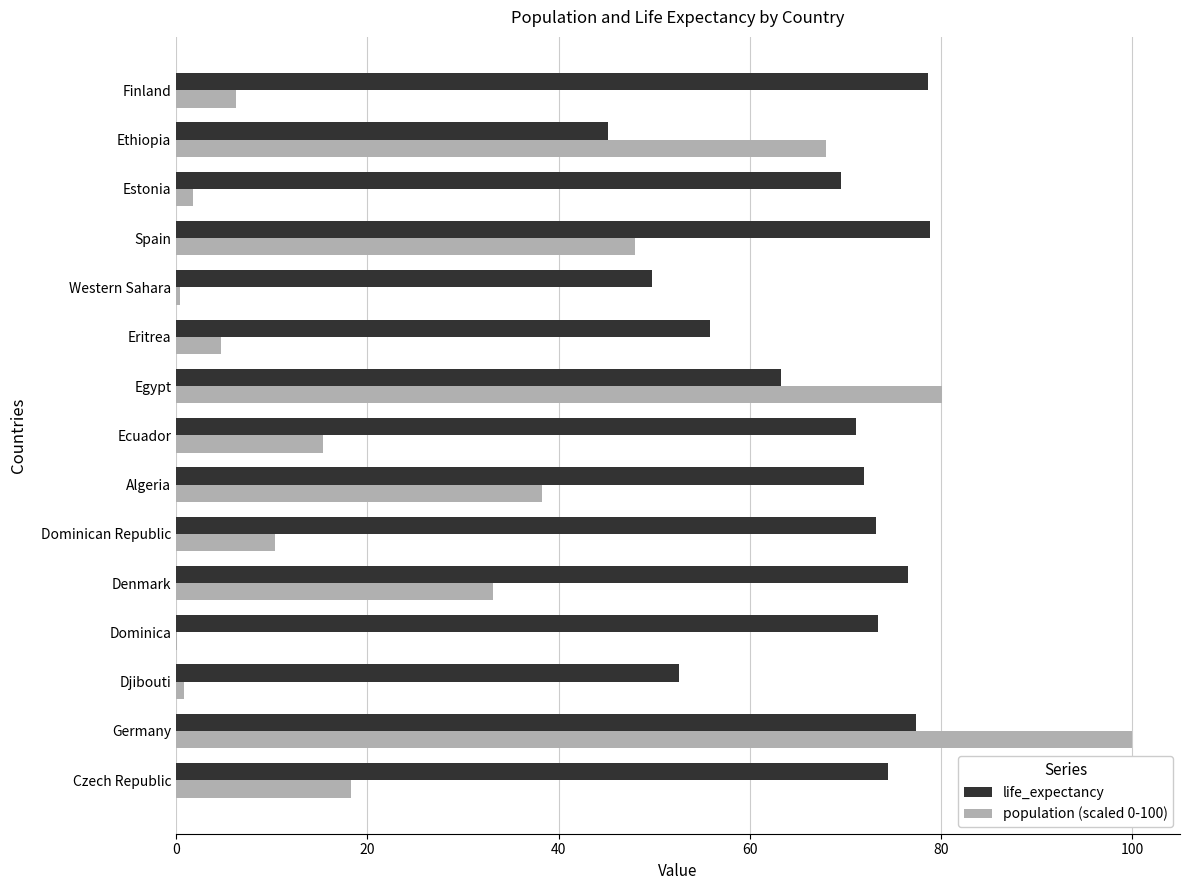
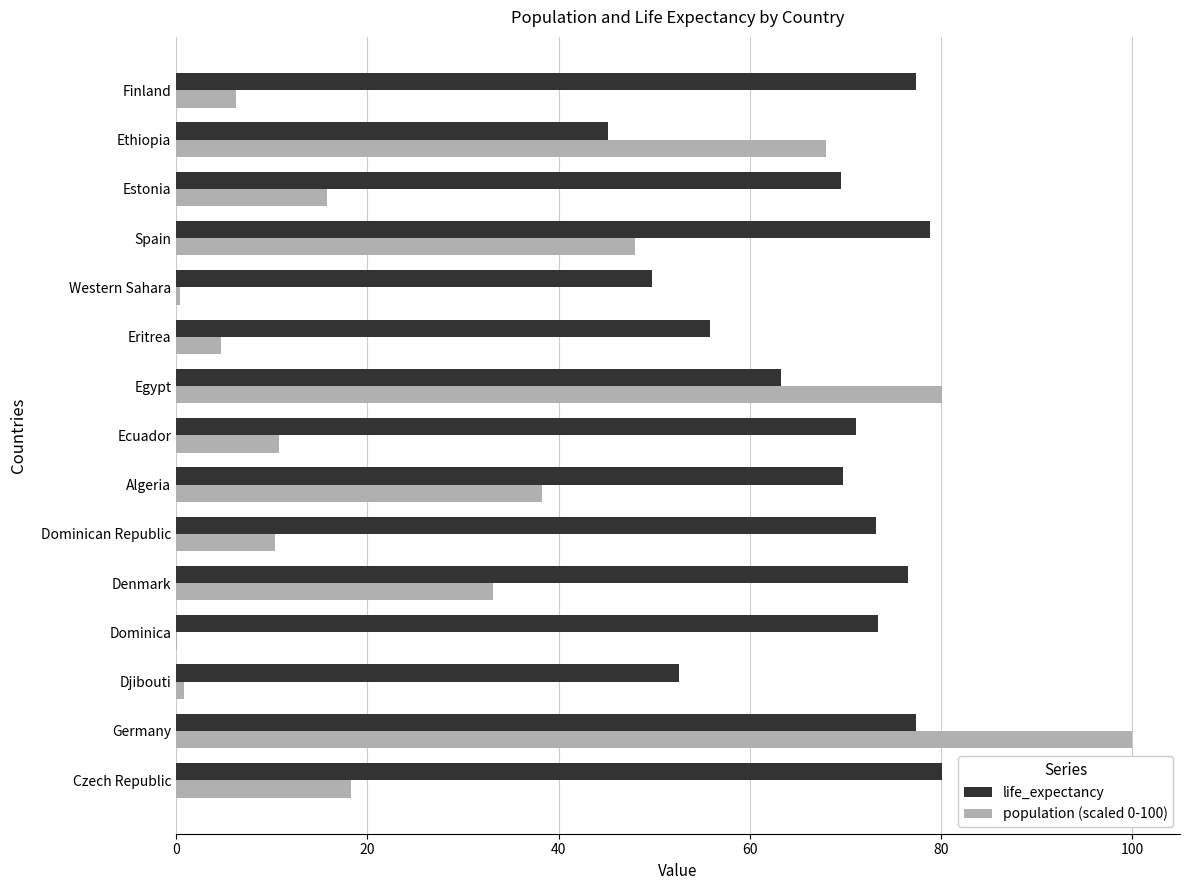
life_expectancy, Finland: 79 -> 77
population (scaled 0-100), Estonia: 2 -> 16
population (scaled 0-100), Ecuador: 15 -> 11
life_expectancy, Algeria: 72 -> 70
life_expectancy, Czech Republic: 75 -> 80
